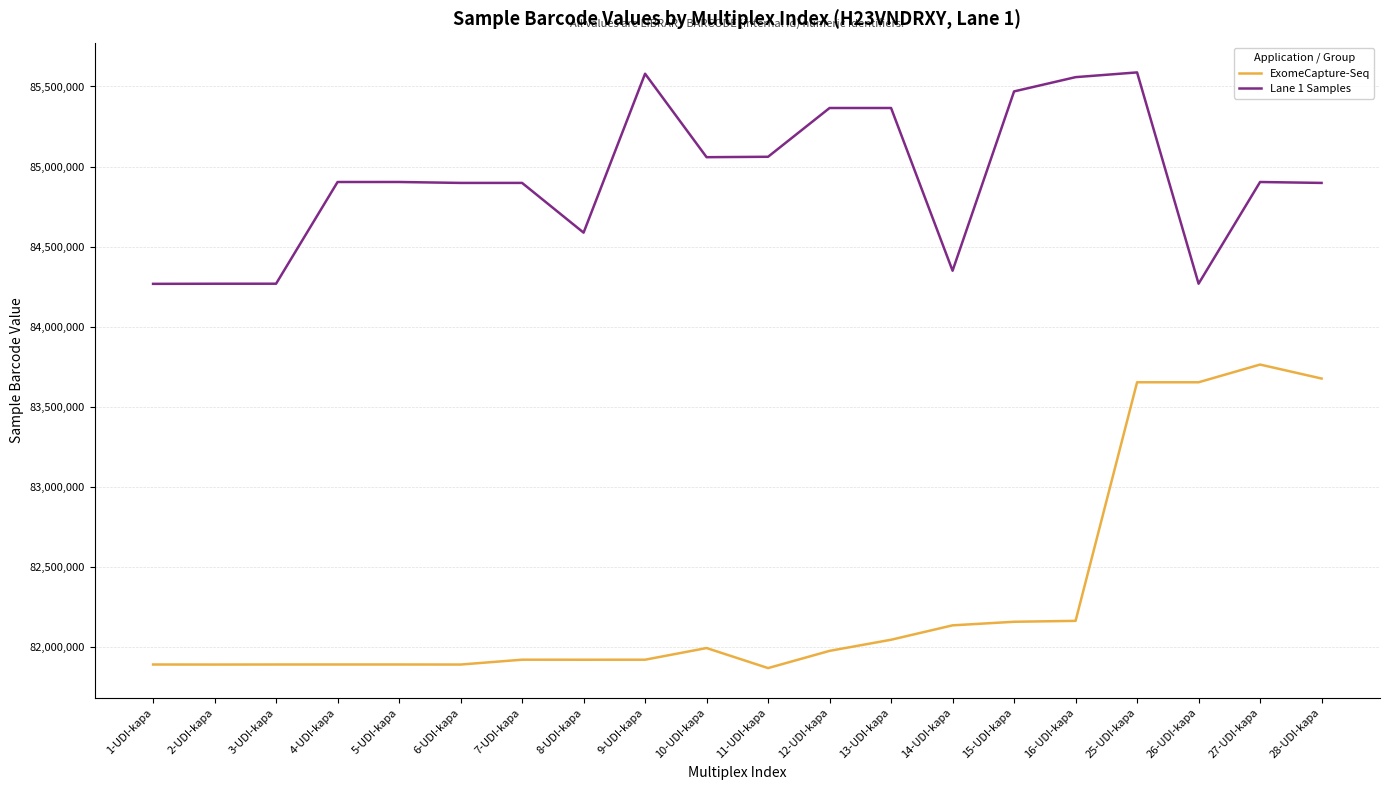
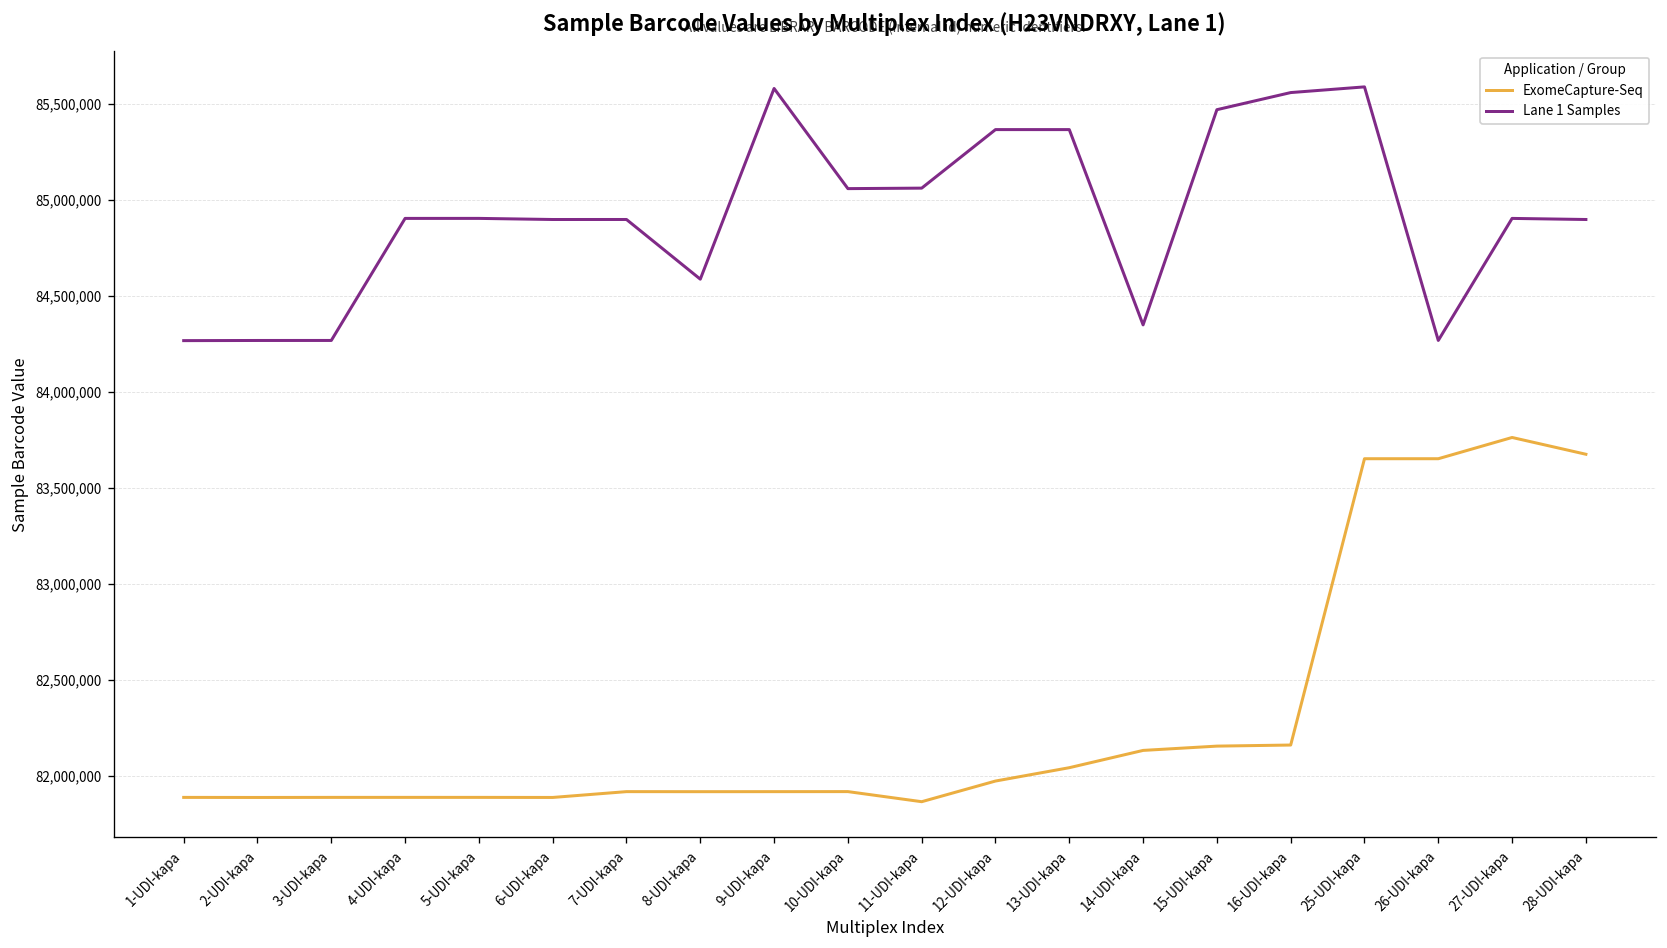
ExomeCapture-Seq, 10-UDI-kapa: 81,990,000 -> 81,920,000
